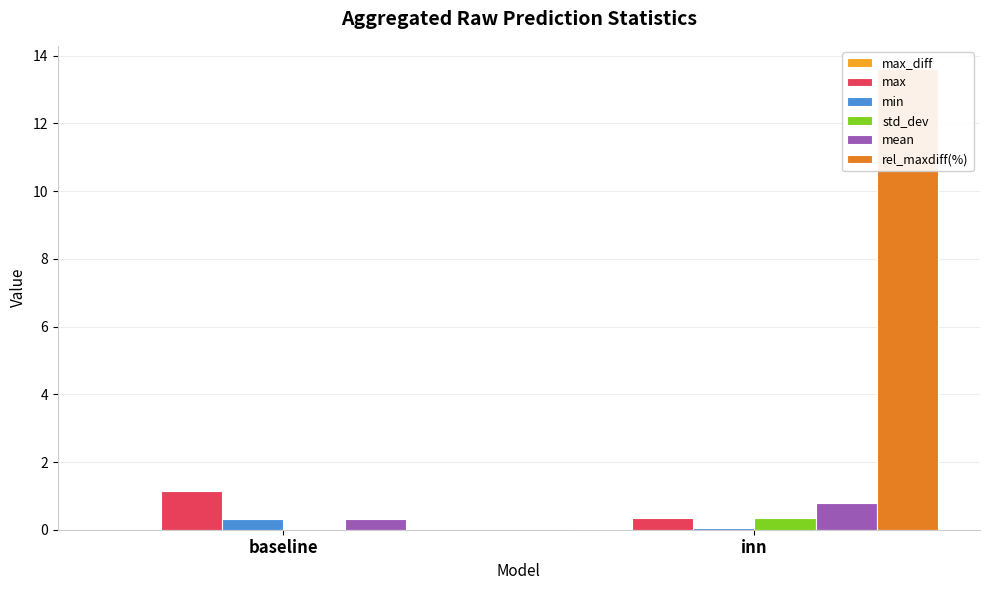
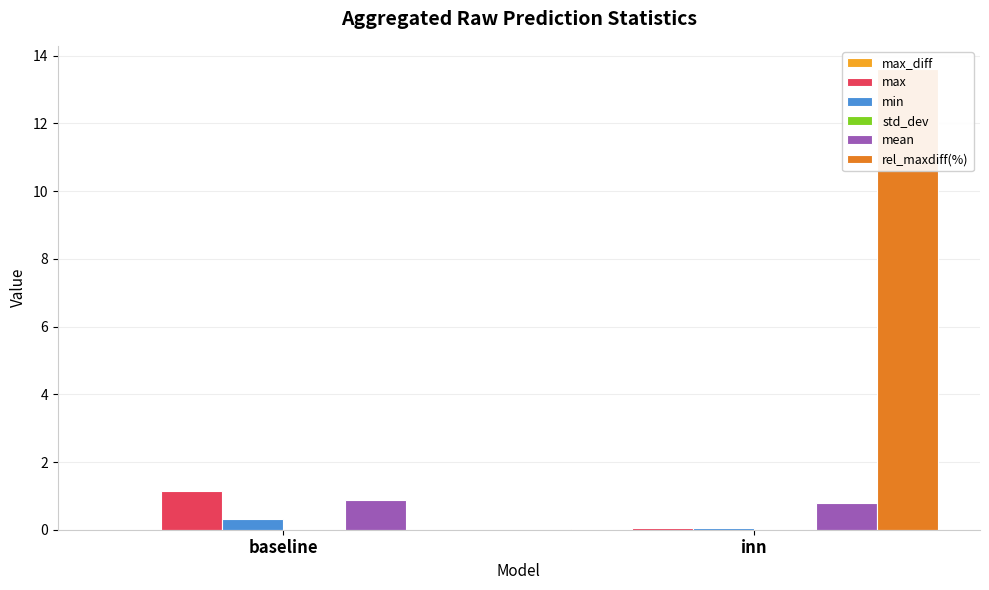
mean, baseline: 0.3 -> 0.9
max, inn: 0.3 -> 0.1
std_dev, inn: 0.4 -> 0.0
